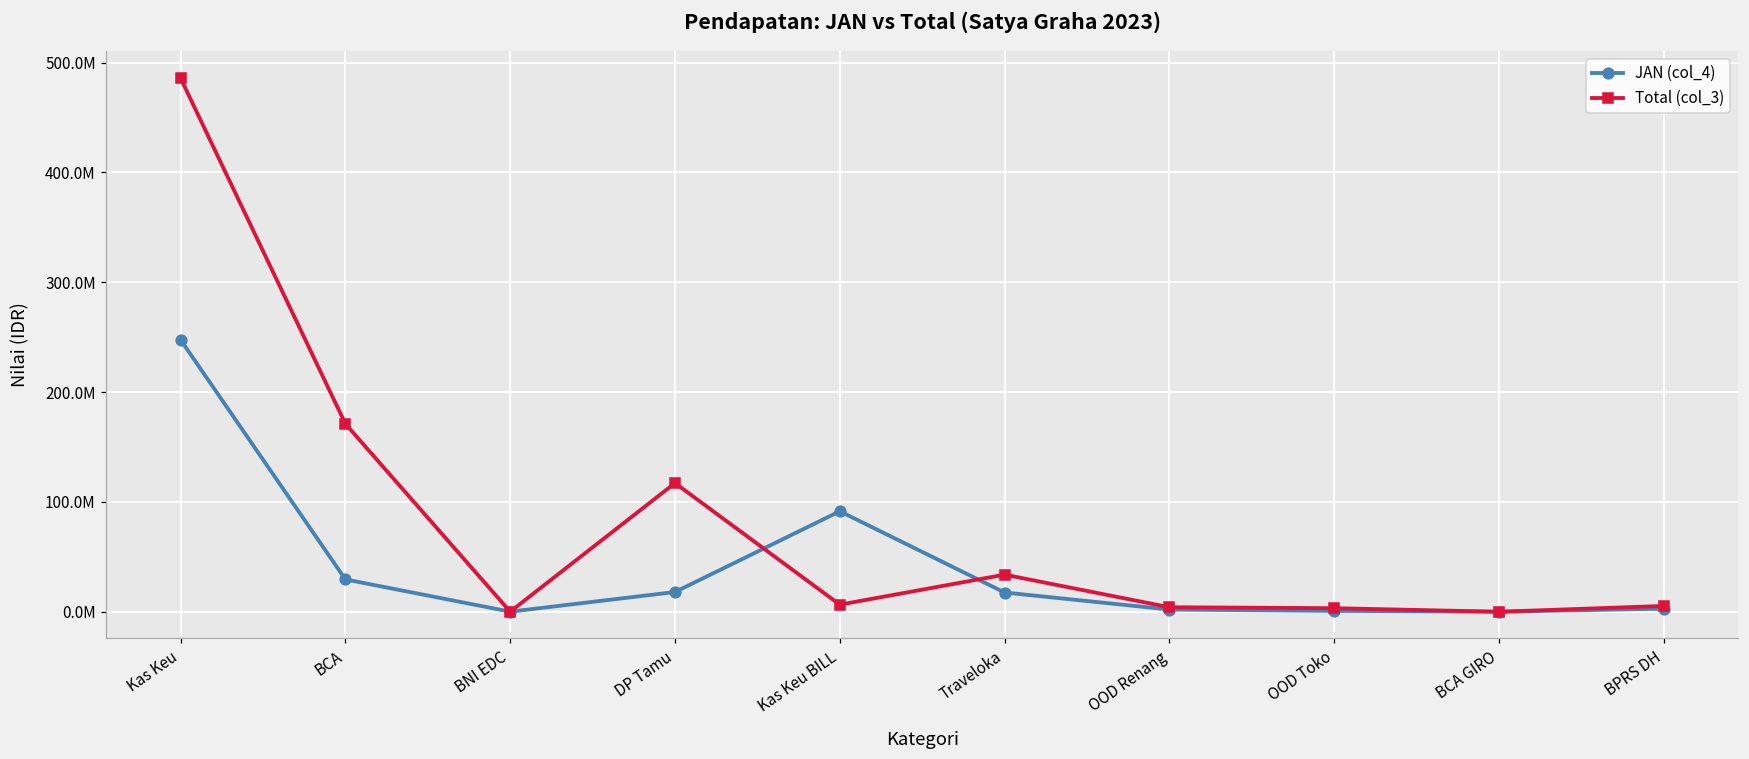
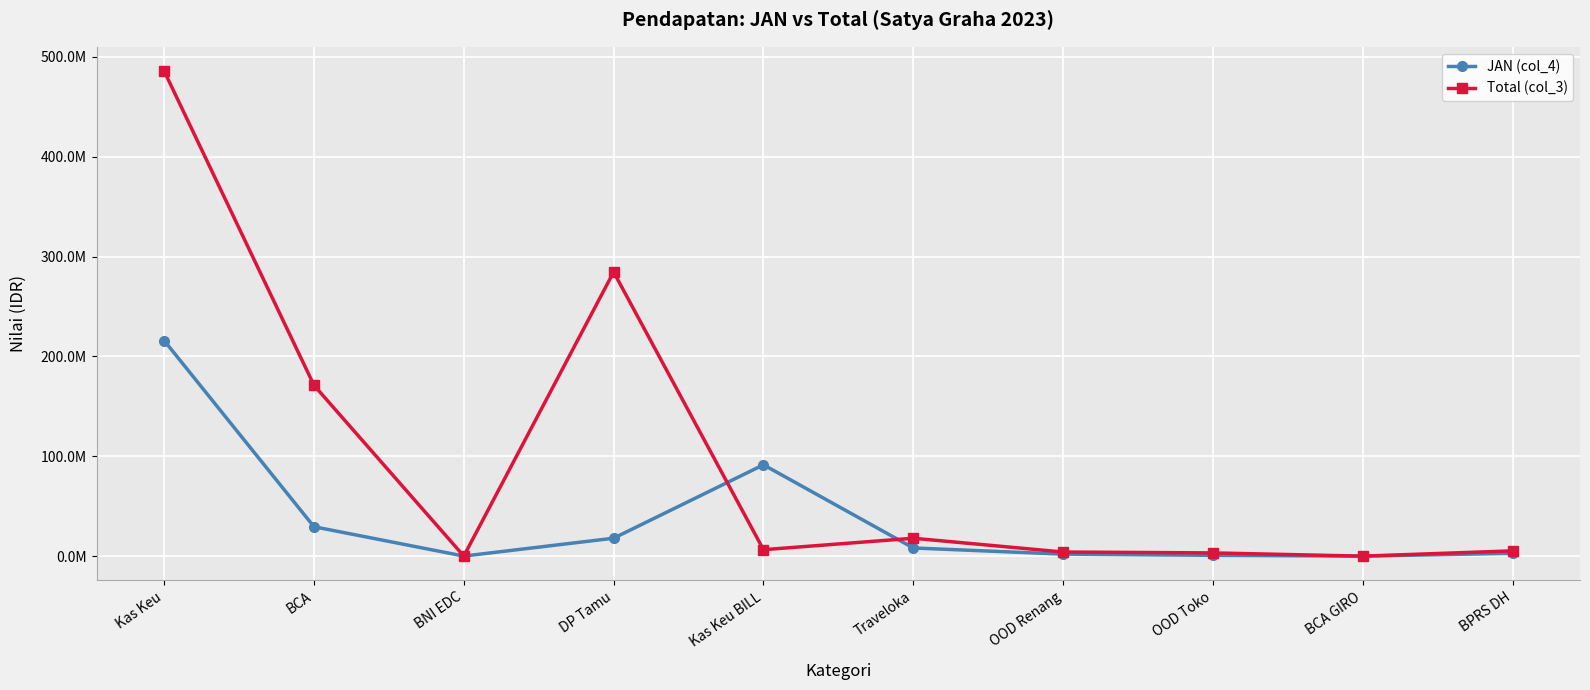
JAN (col_4), Kas Keu: 250000000 -> 220000000
Total (col_3), DP Tamu: 120000000 -> 280000000
JAN (col_4), Traveloka: 20000000 -> 10000000
Total (col_3), Traveloka: 30000000 -> 20000000
